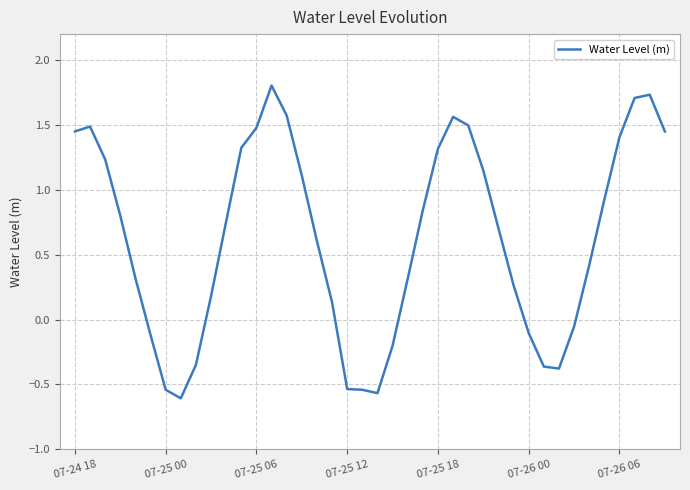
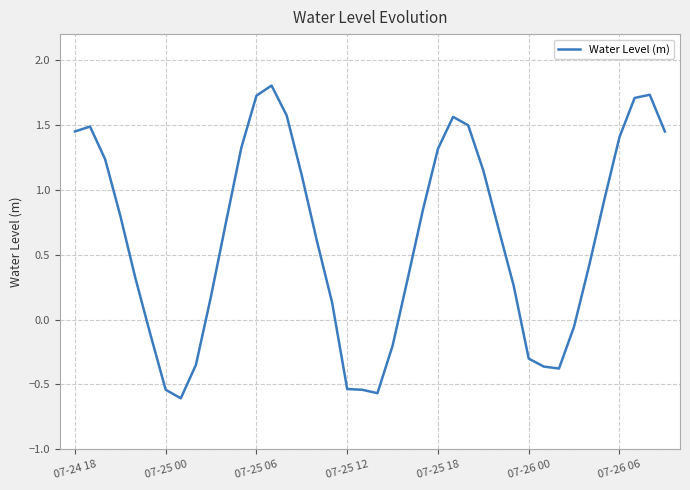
07-25 06: 1.48 -> 1.73
07-26 00: -0.10 -> -0.30
